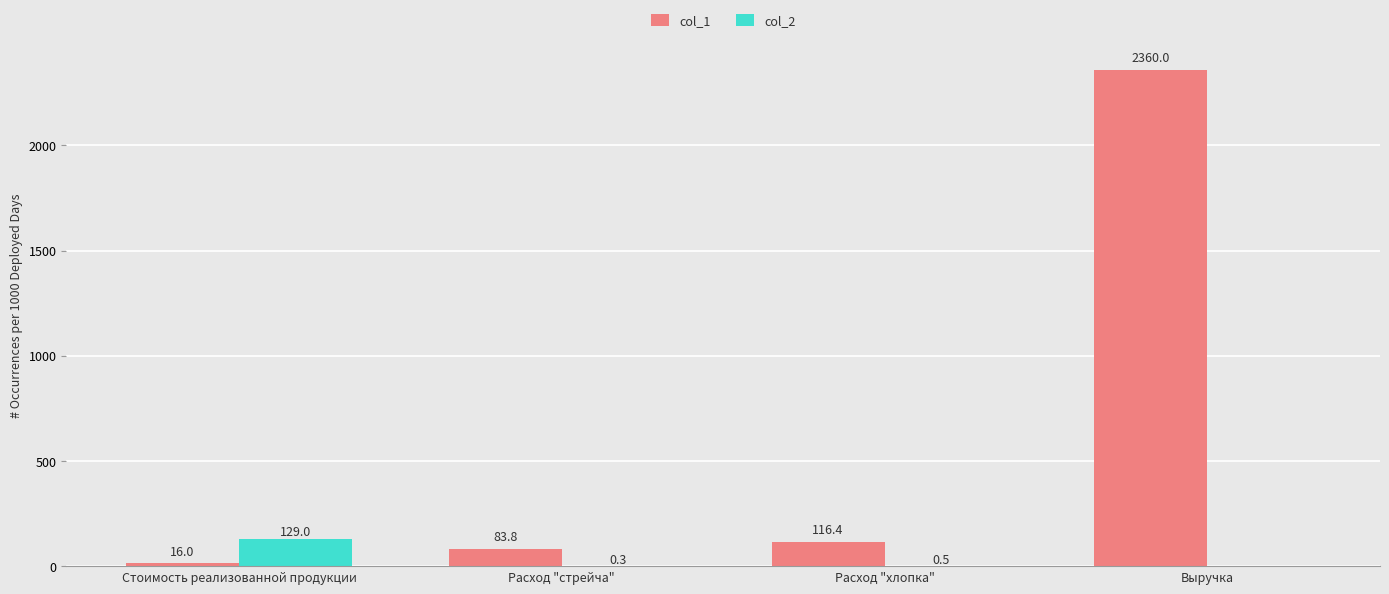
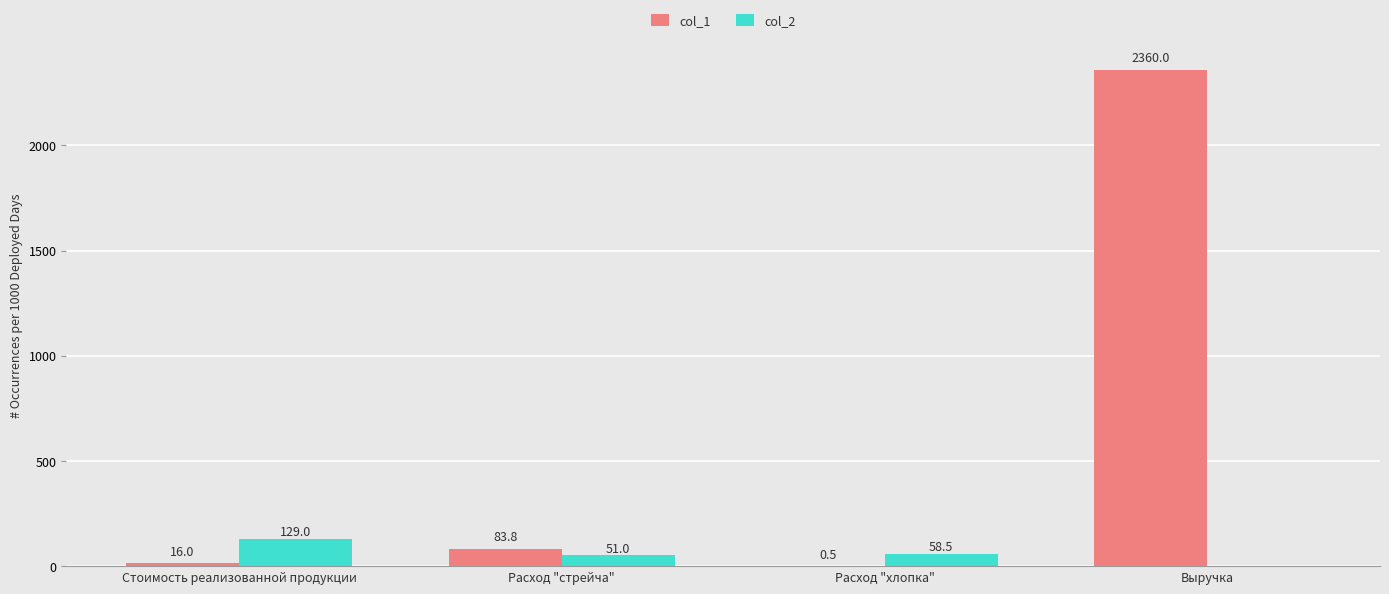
col_2, Расход "стрейча": 0.3 -> 51.0
col_1, Расход "хлопка": 116.4 -> 0.5
col_2, Расход "хлопка": 0.5 -> 58.5
